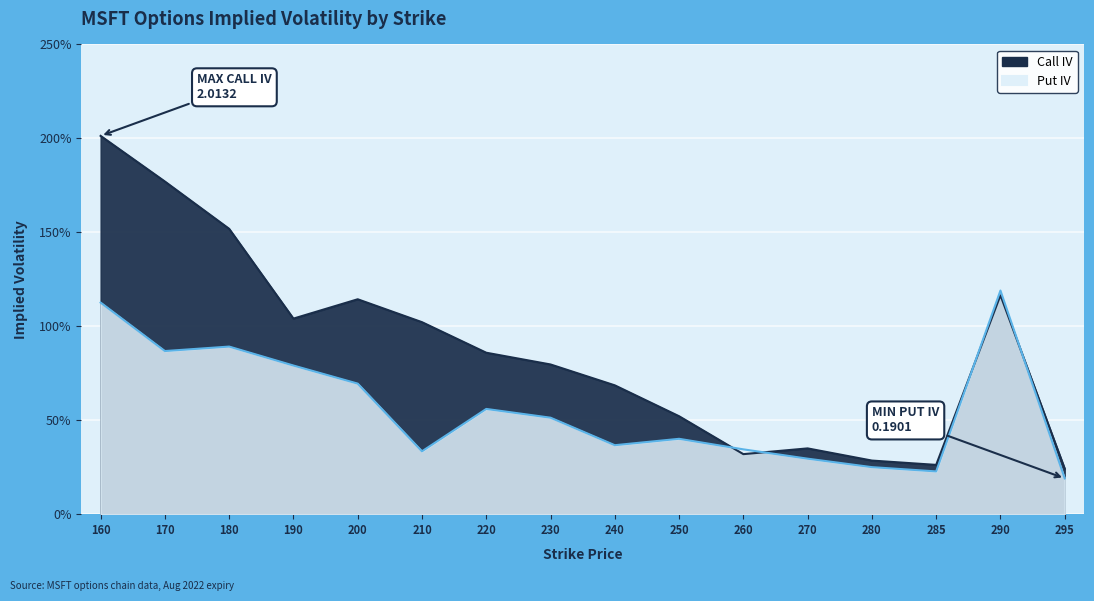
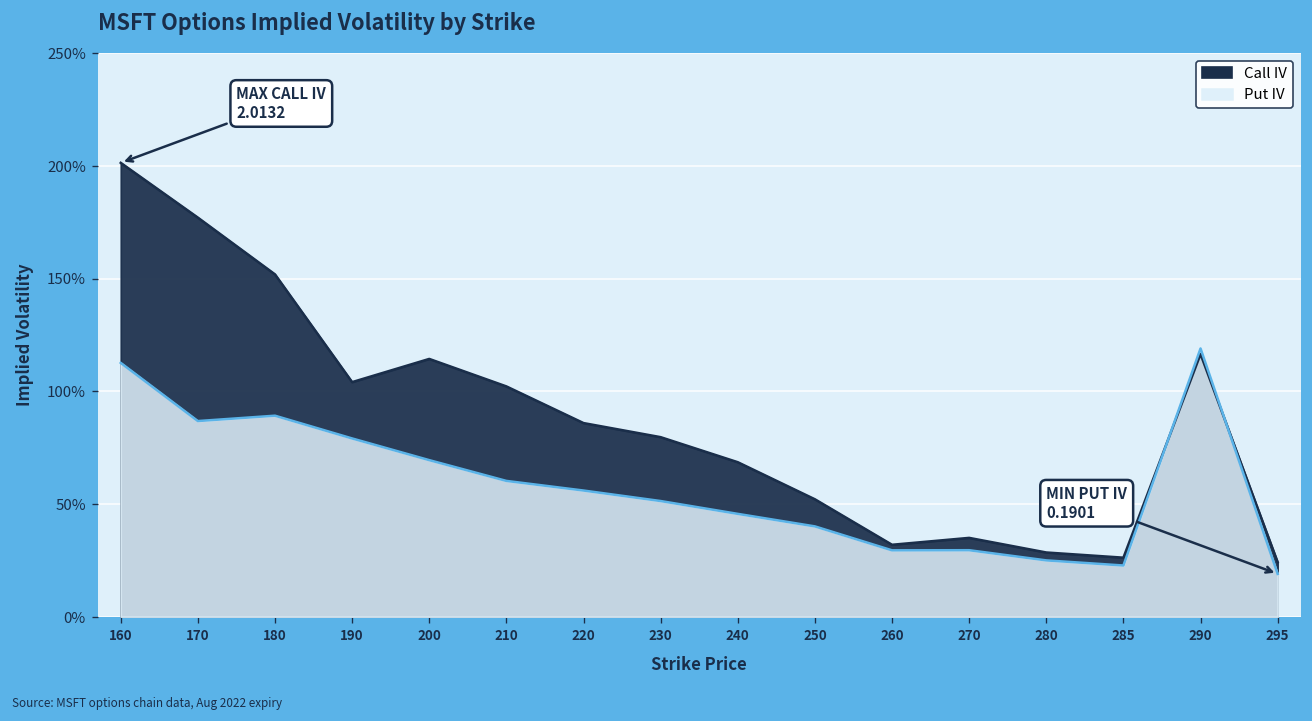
Put IV, 210: 33% -> 60%
Put IV, 240: 37% -> 46%
Put IV, 260: 34% -> 29%
